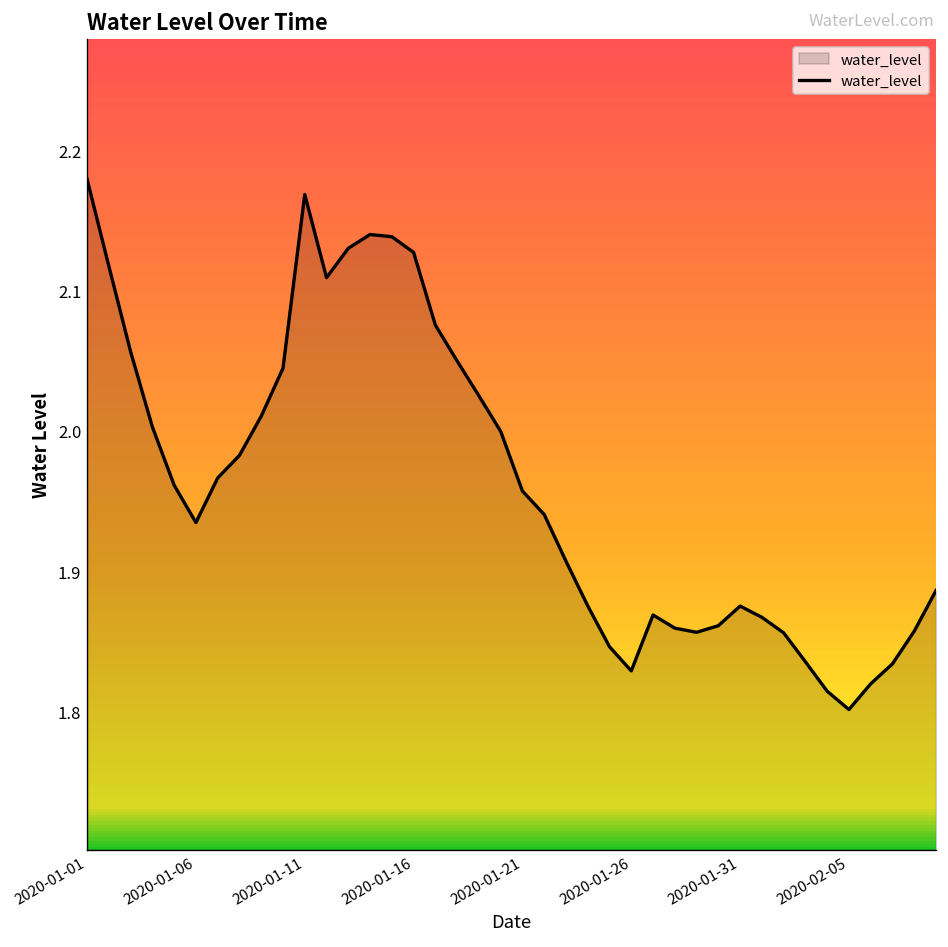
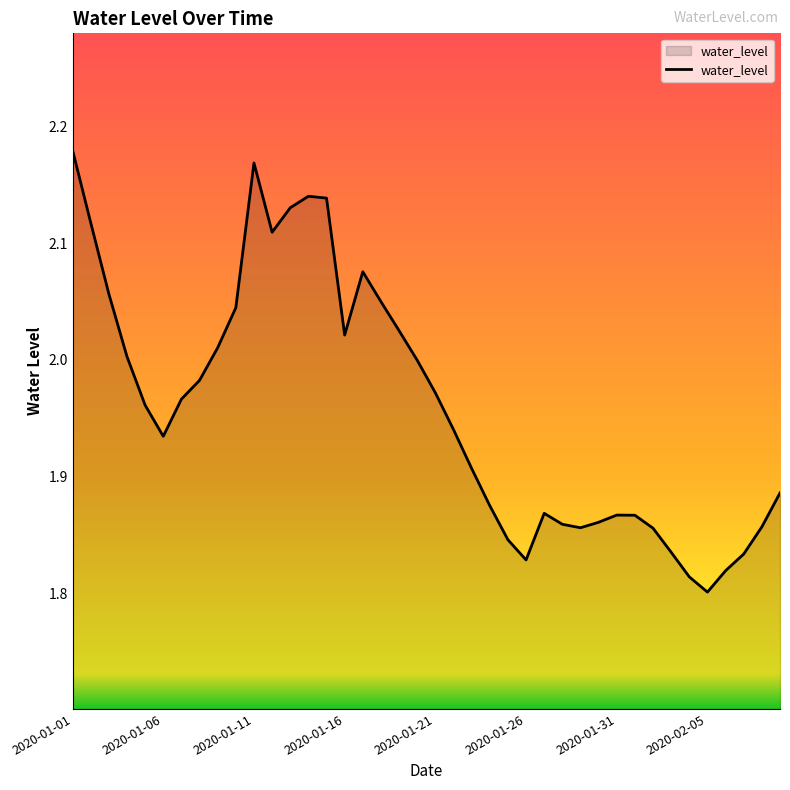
2020-01-16: 2.127 -> 2.021
2020-01-21: 1.957 -> 1.972
2020-01-31: 1.875 -> 1.867
